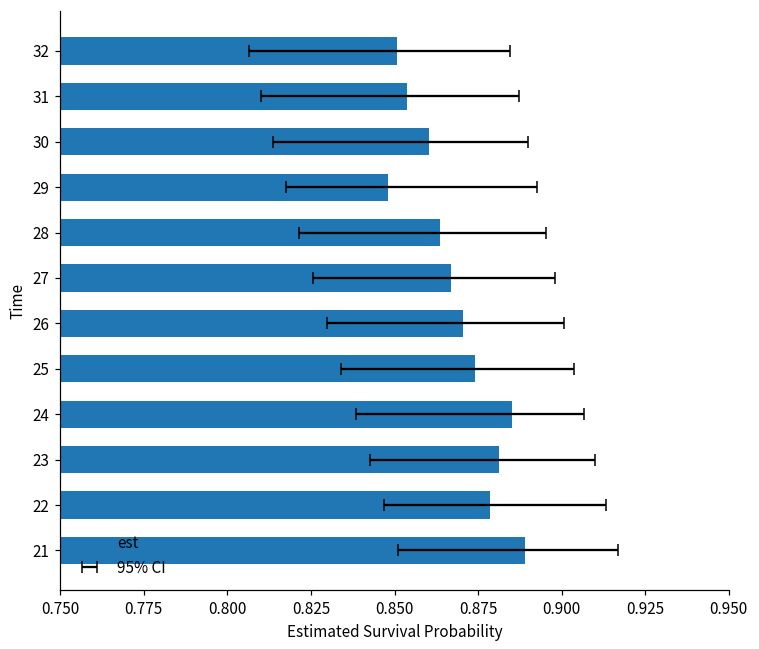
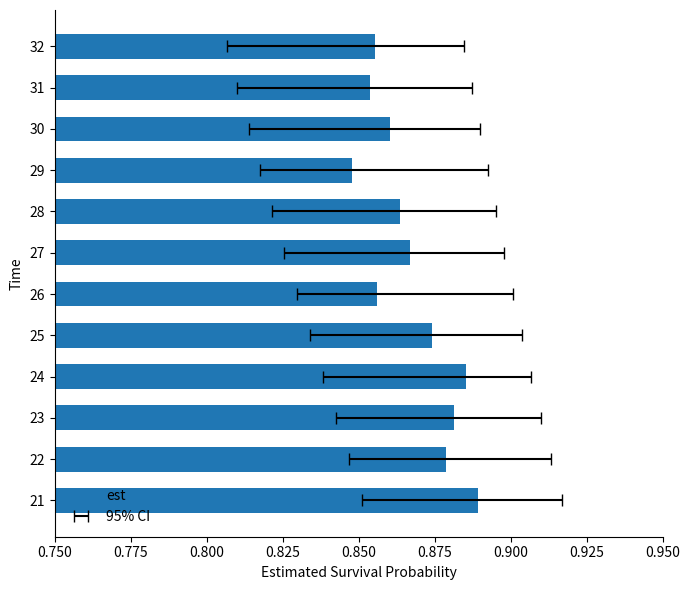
est, 32: 0.851 -> 0.855
est, 26: 0.870 -> 0.856
